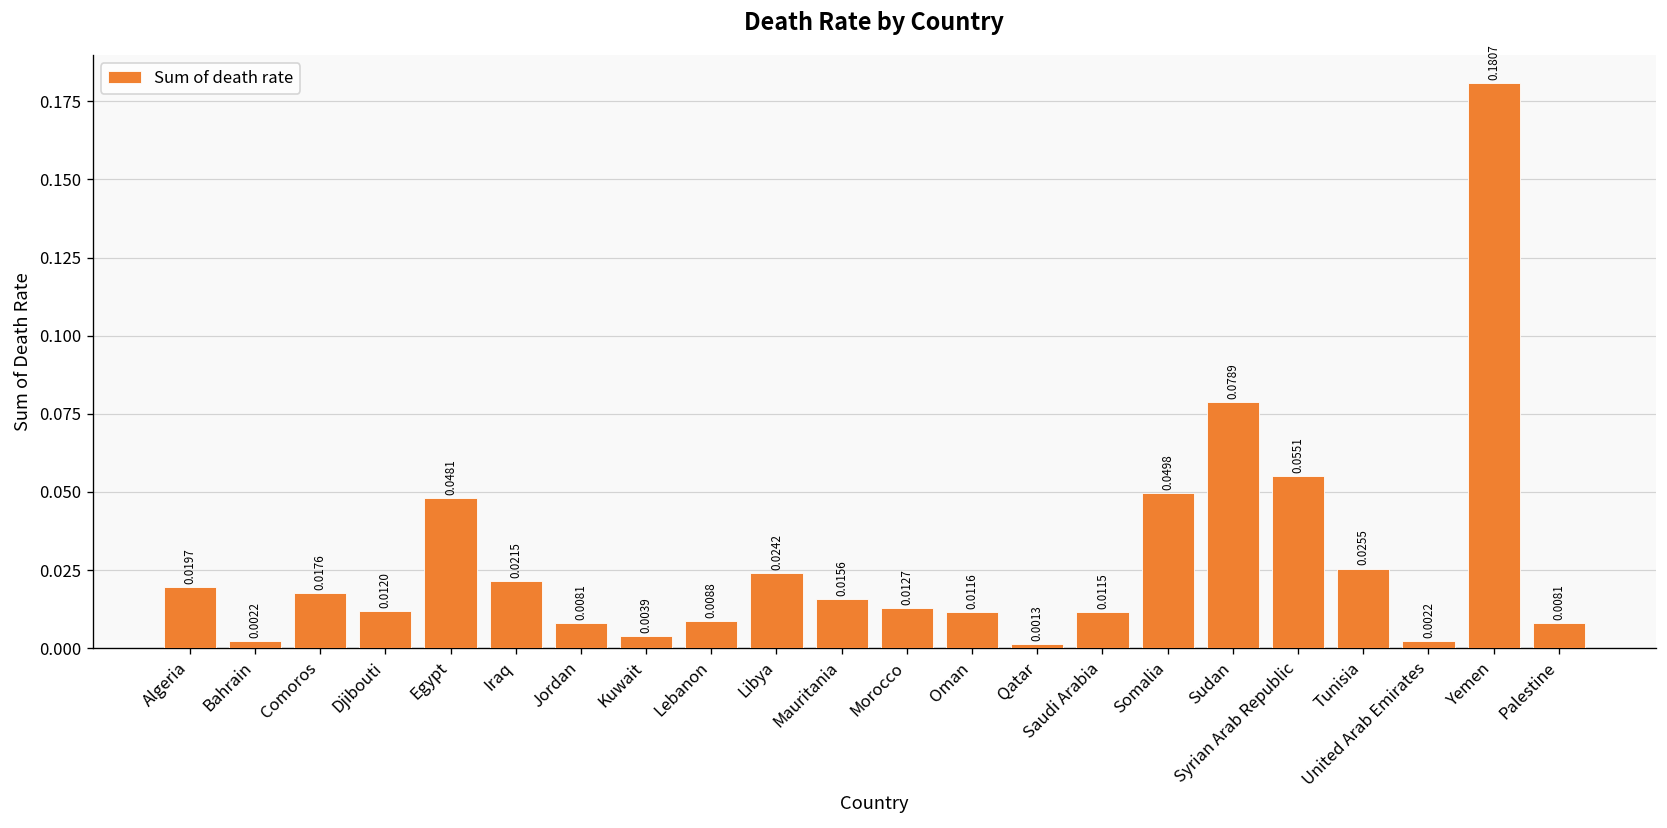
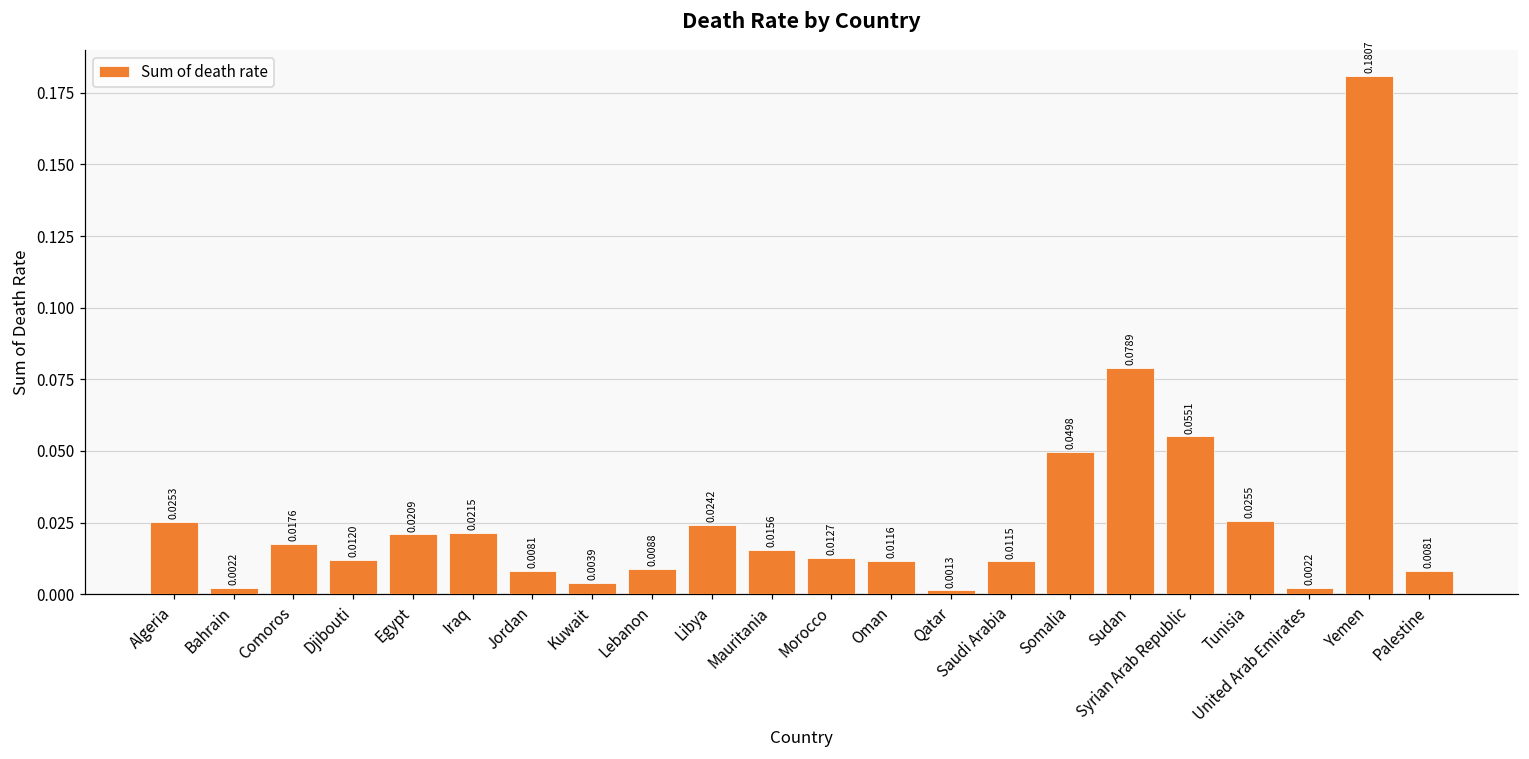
Algeria: 0.0197 -> 0.0253
Egypt: 0.0481 -> 0.0209
